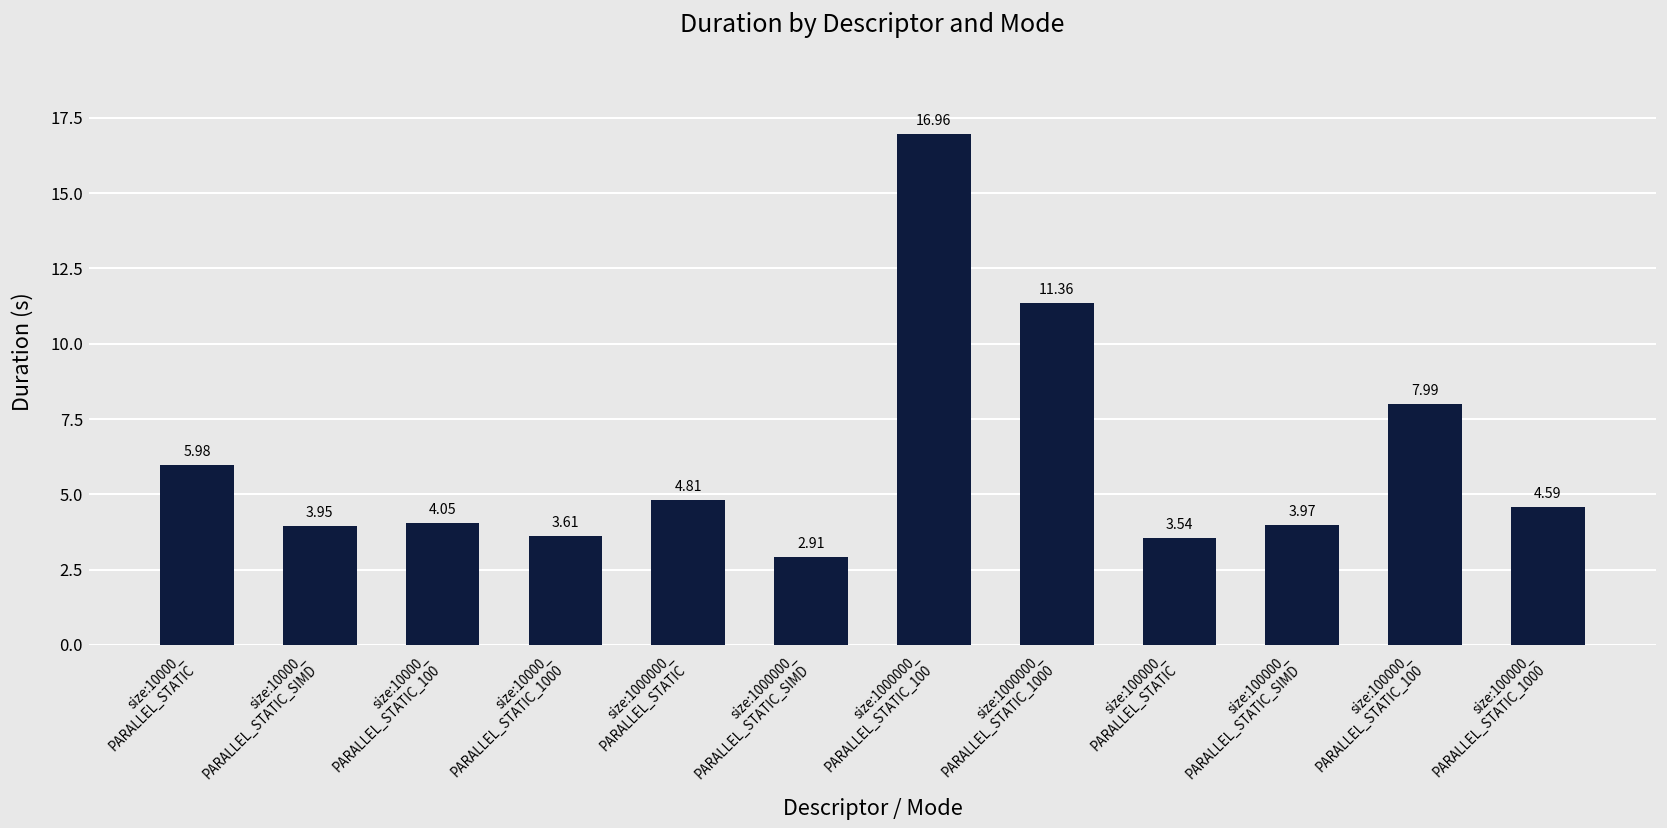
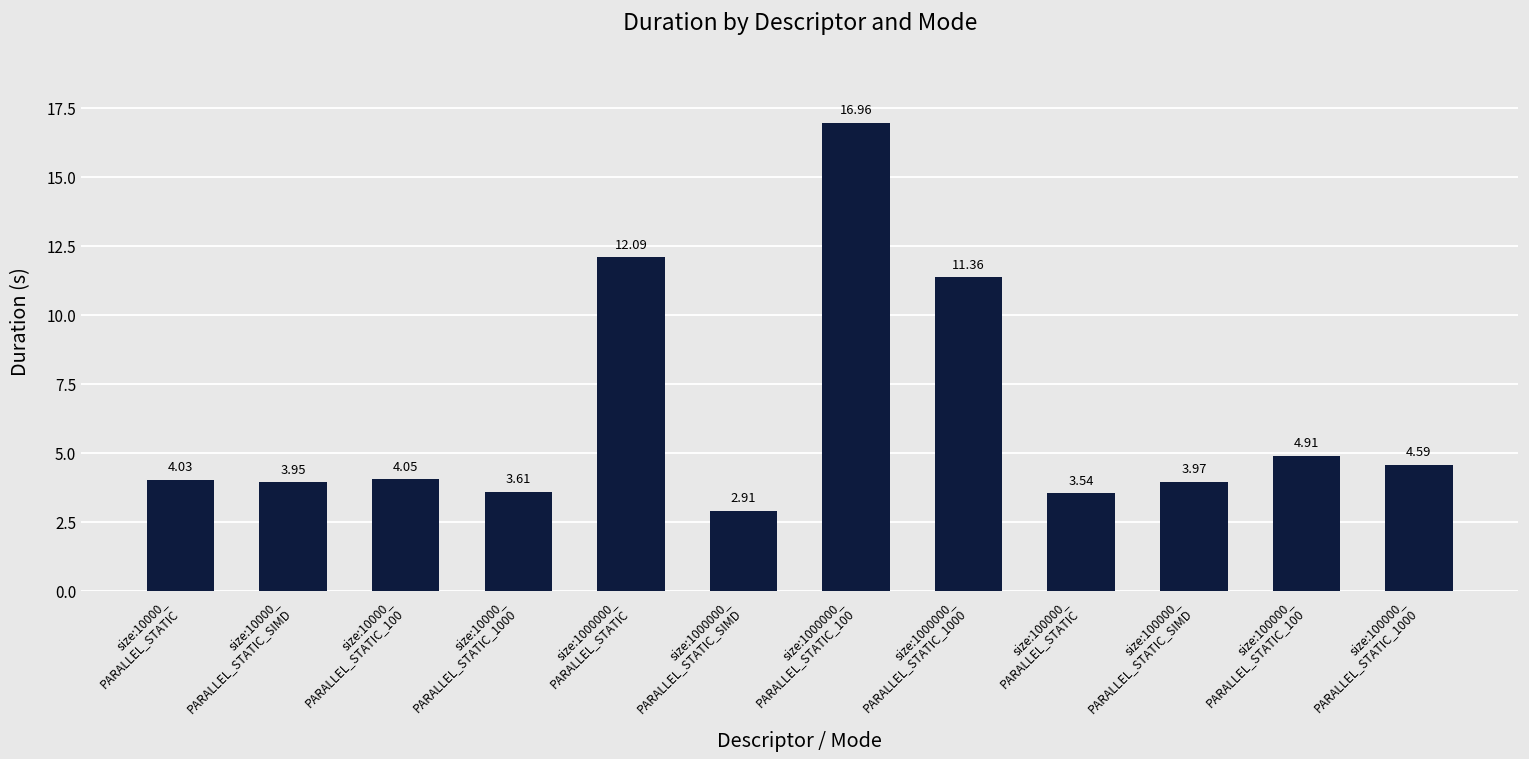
size:10000_ PARALLEL_STATIC: 5.98 -> 4.03
size:1000000_ PARALLEL_STATIC: 4.81 -> 12.09
size:100000_ PARALLEL_STATIC_100: 7.99 -> 4.91
